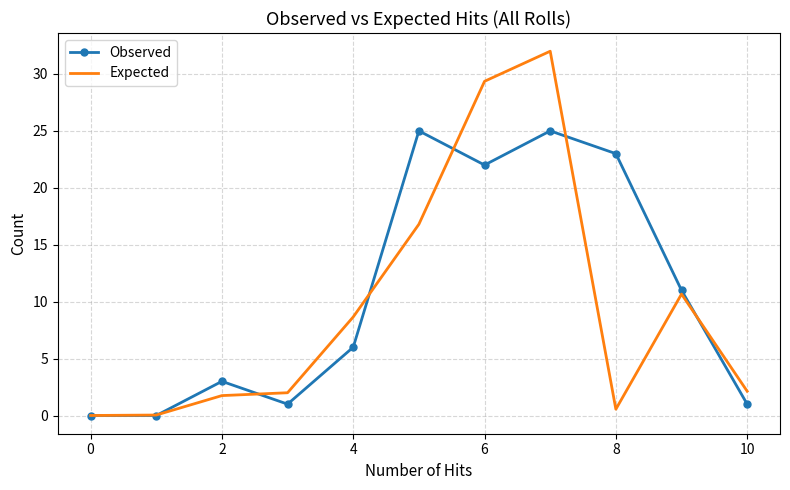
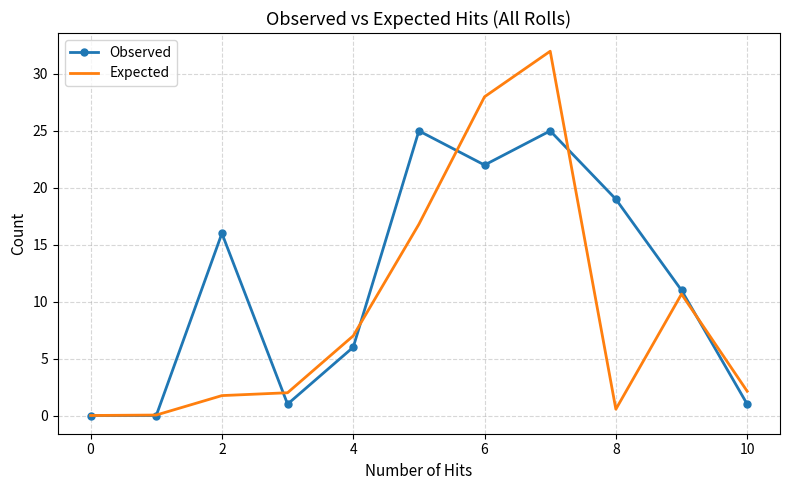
Observed, 2: 3 -> 16
Expected, 4: 8.7 -> 7.0
Expected, 6: 29.4 -> 28.0
Observed, 8: 23 -> 19
